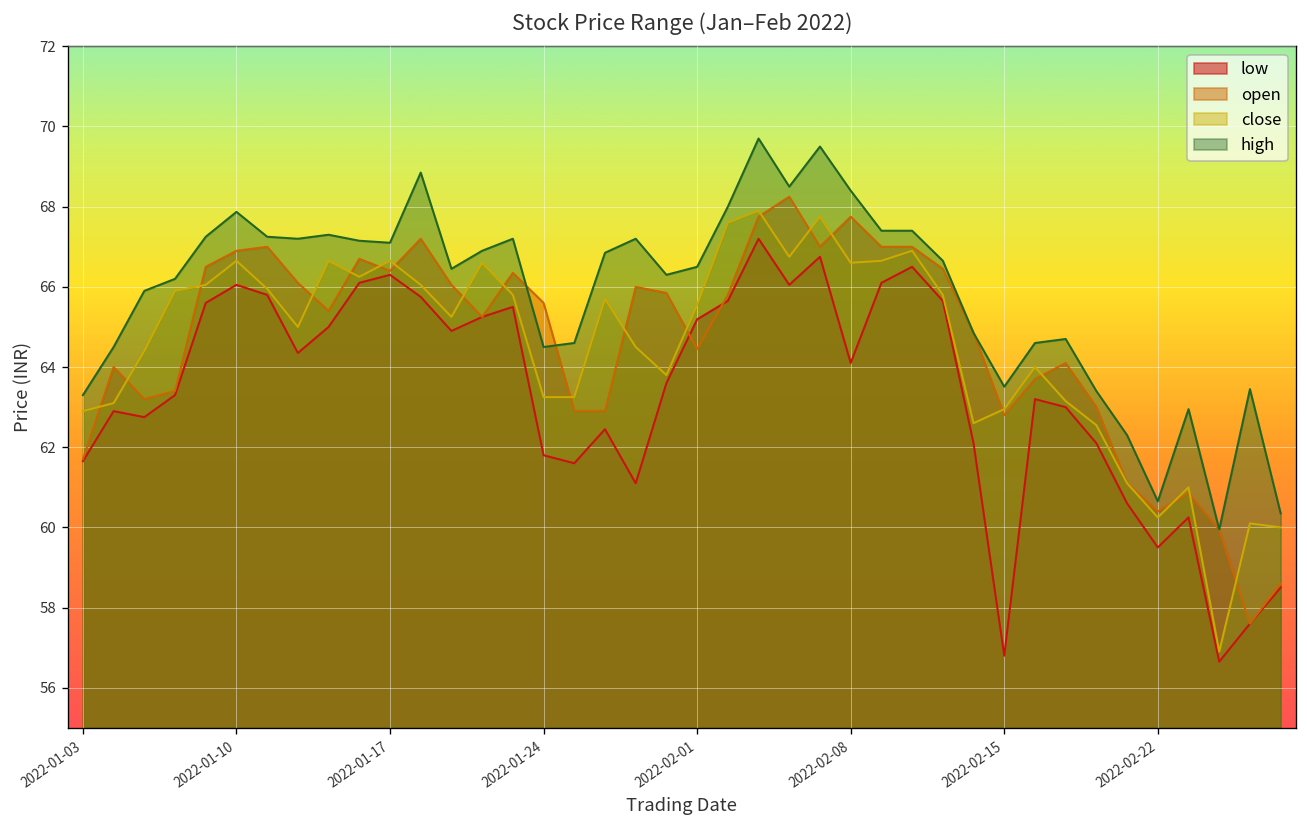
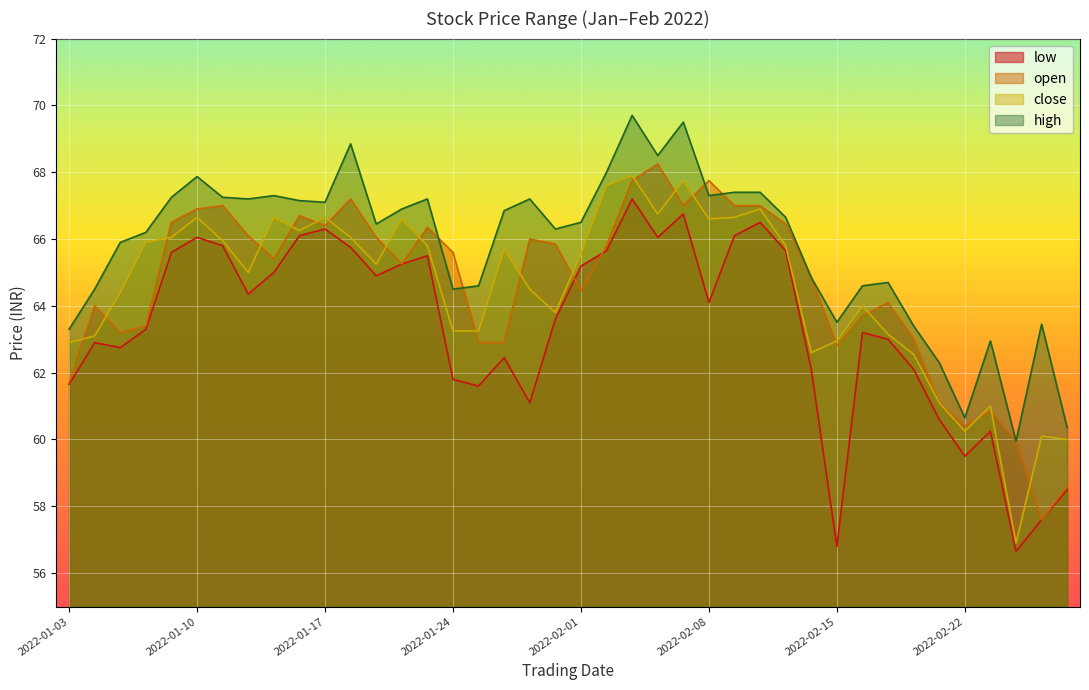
high, 2022-02-08: 68.4 -> 67.3
